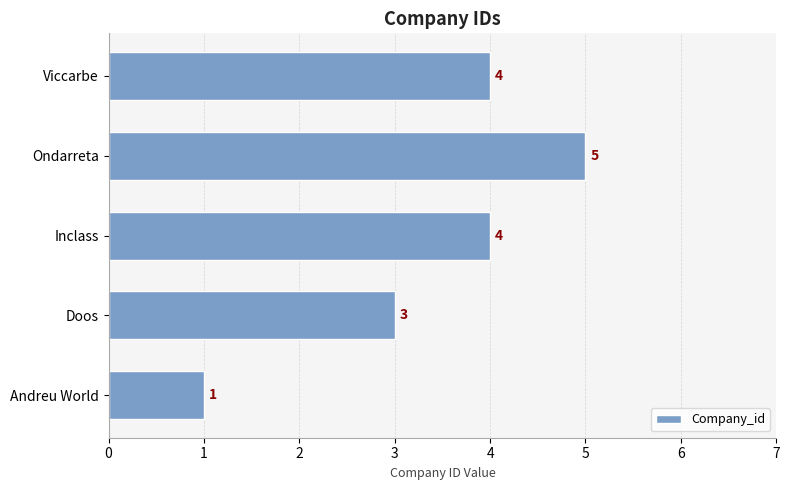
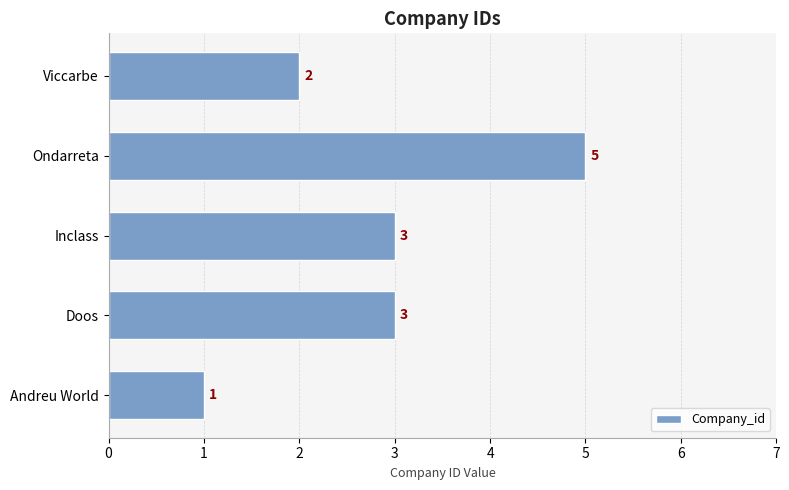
Viccarbe: 4 -> 2
Inclass: 4 -> 3
